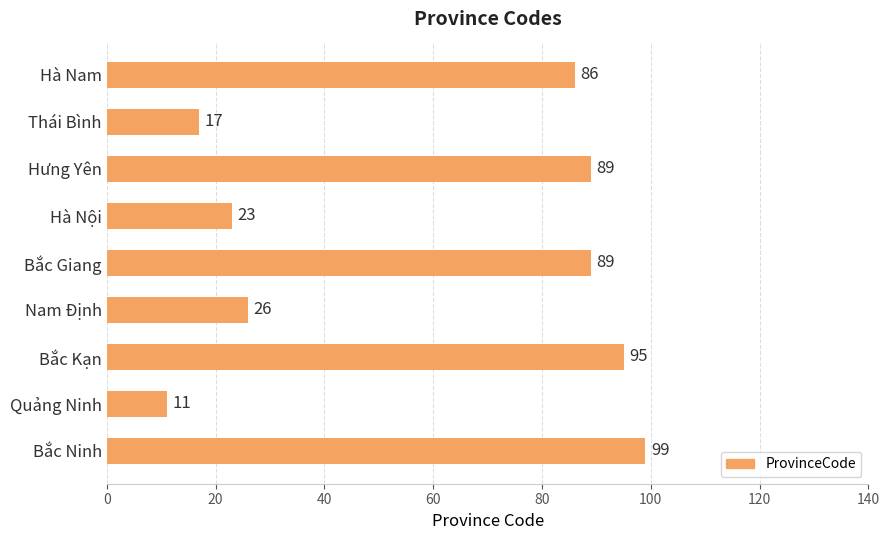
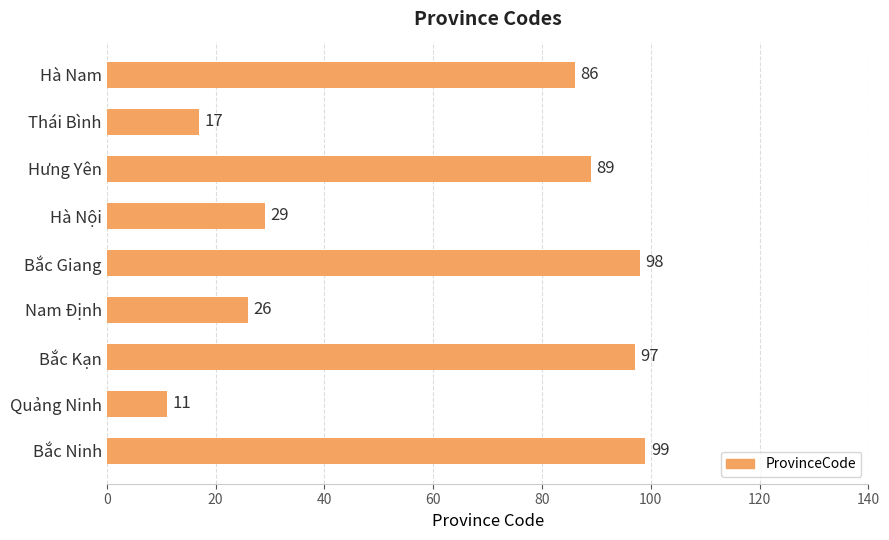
Hà Nội: 23 -> 29
Bắc Giang: 89 -> 98
Bắc Kạn: 95 -> 97
